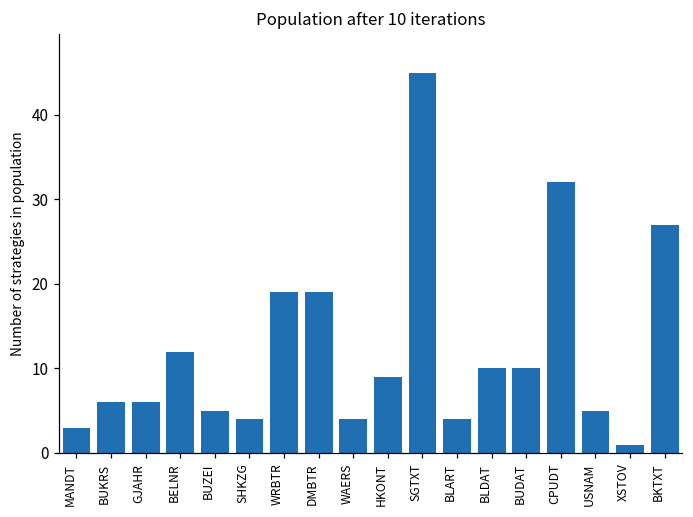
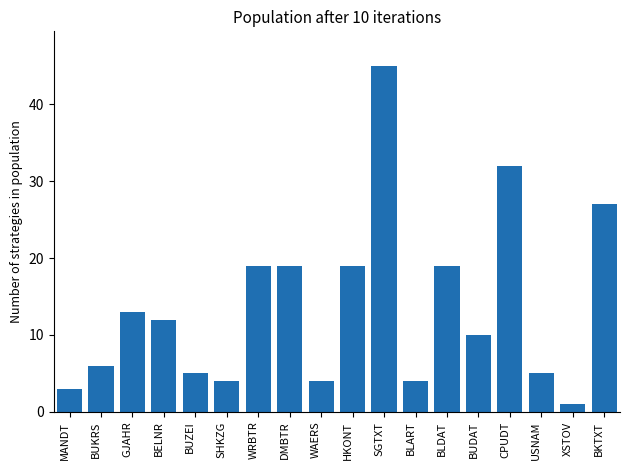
GJAHR: 6 -> 13
HKONT: 9 -> 19
BLDAT: 10 -> 19
